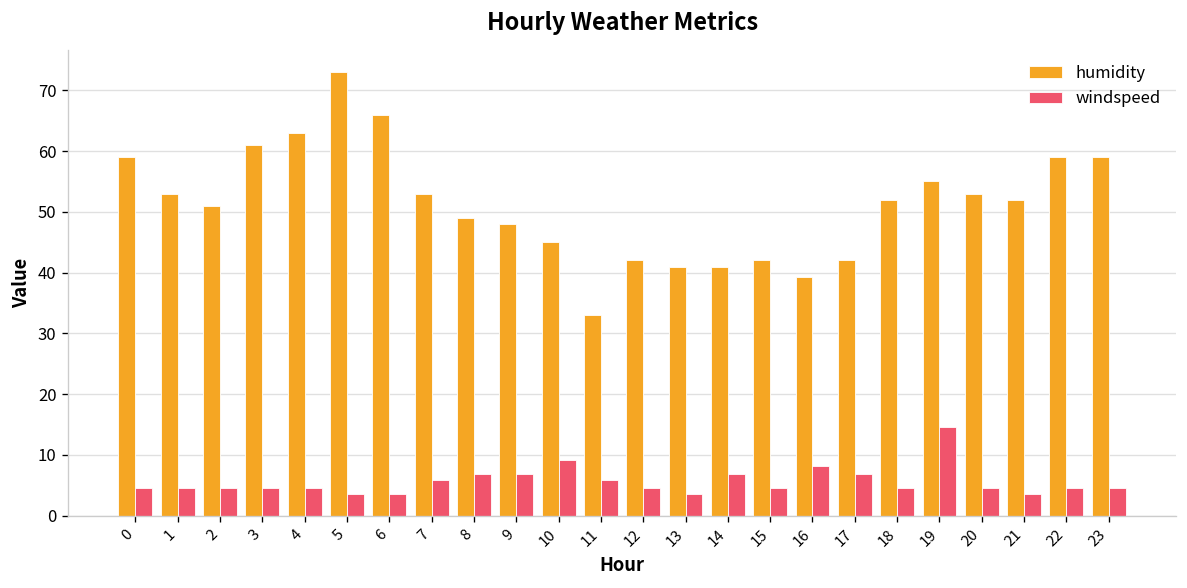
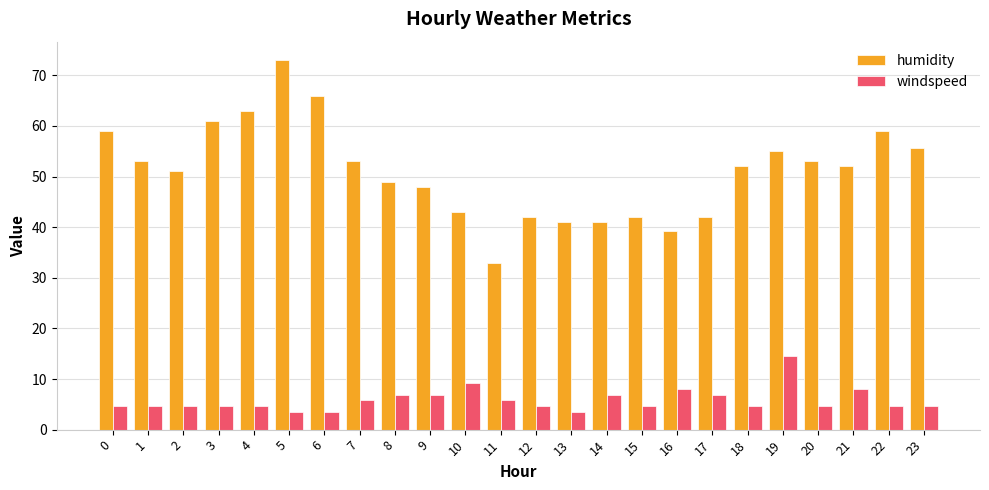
humidity, 10: 45 -> 43
windspeed, 21: 4 -> 8
humidity, 23: 59 -> 56
